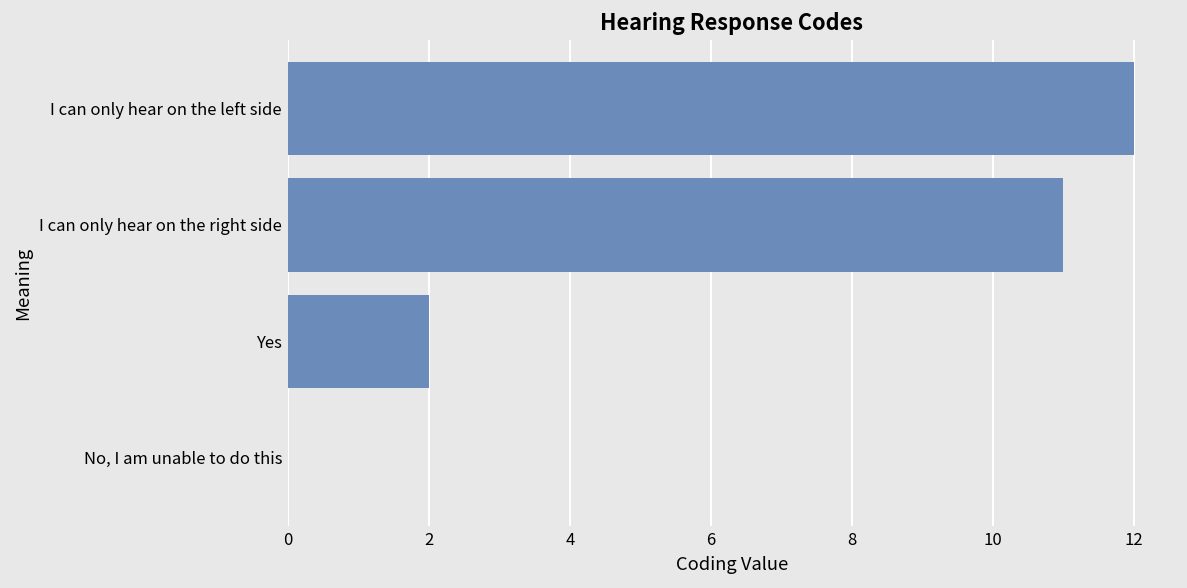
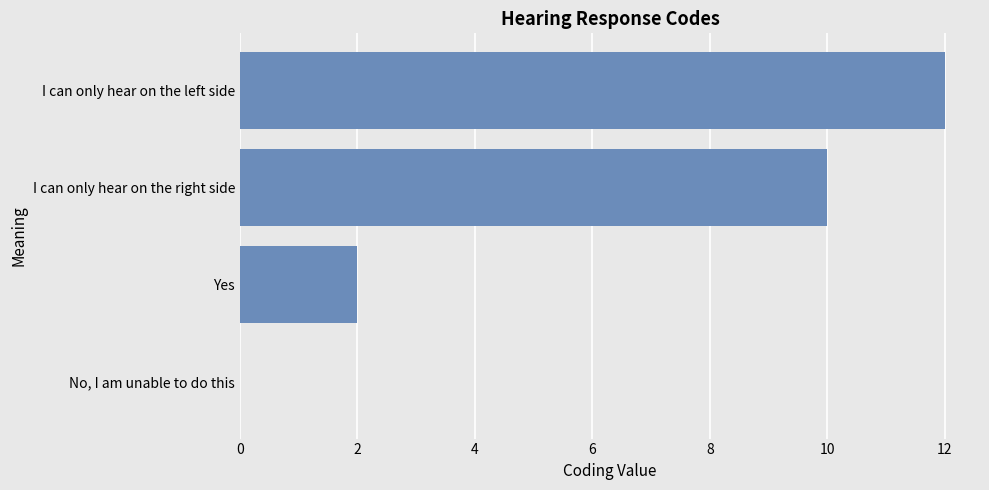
I can only hear on the right side: 11 -> 10
